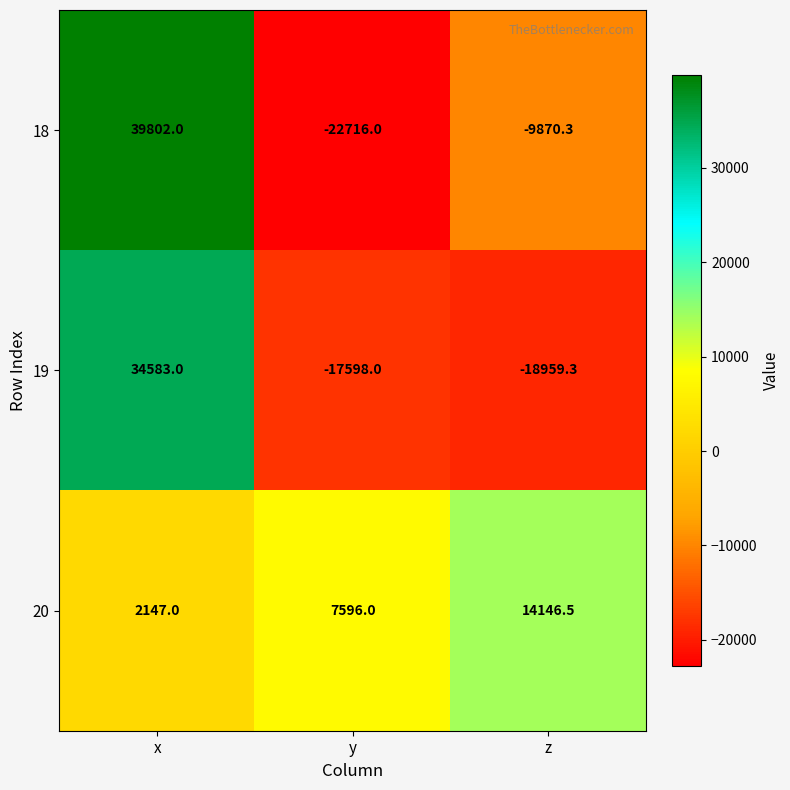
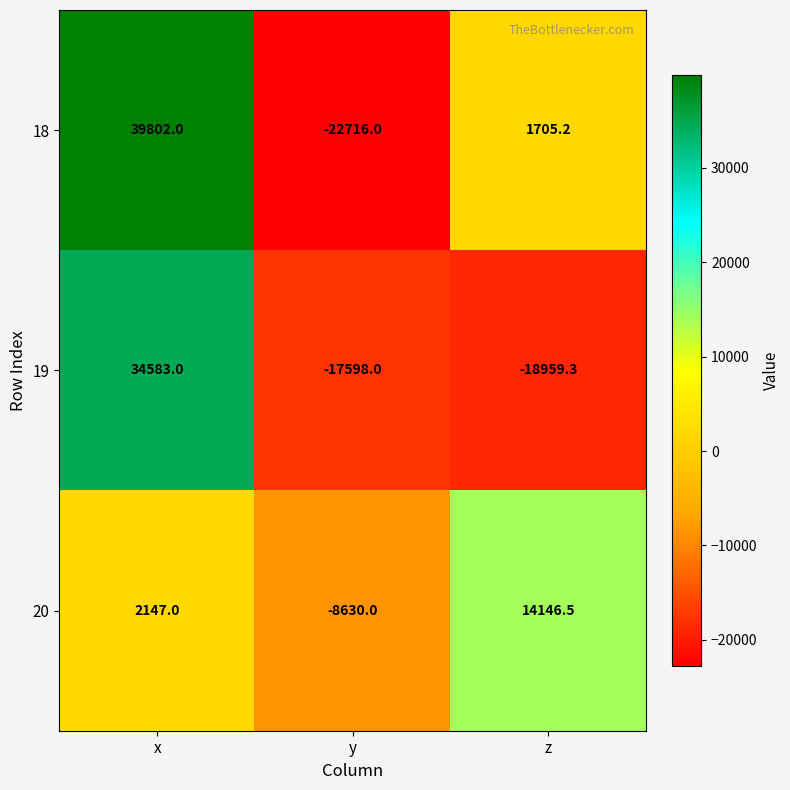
18, z: -9870.3 -> 1705.2
20, y: 7596.0 -> -8630.0
